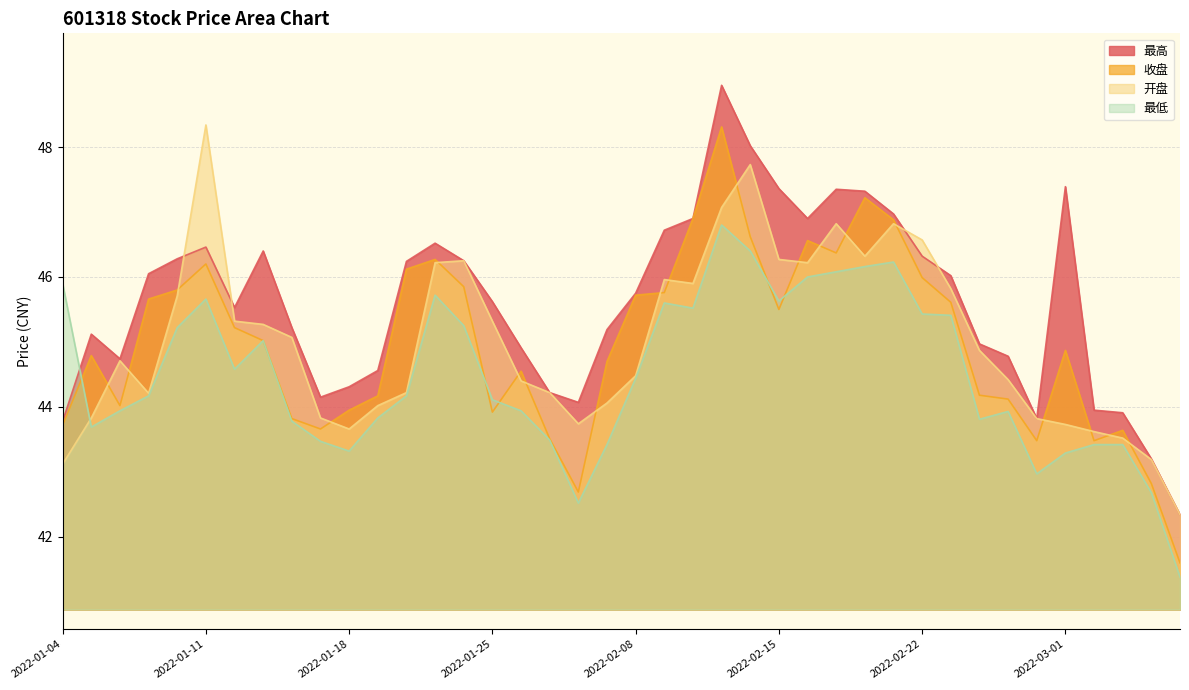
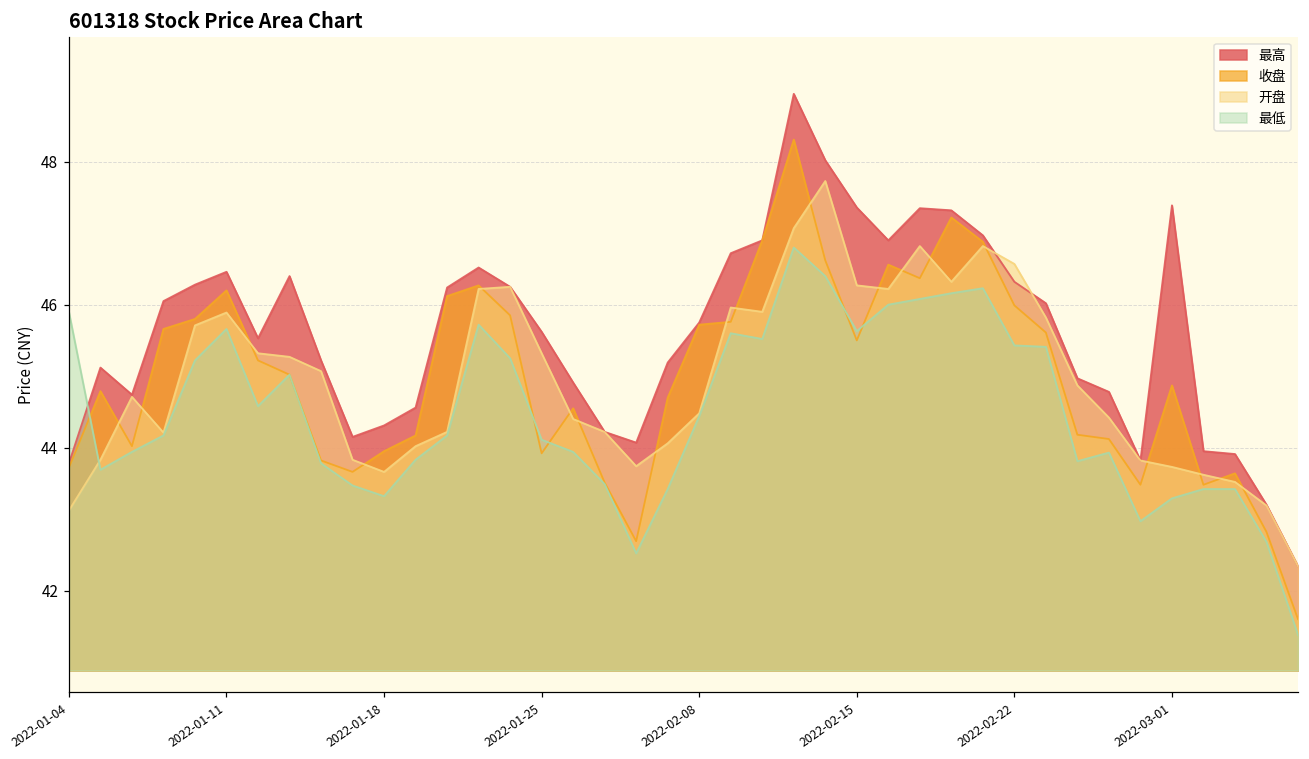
开盘, 2022-01-11: 48.3 -> 45.9
